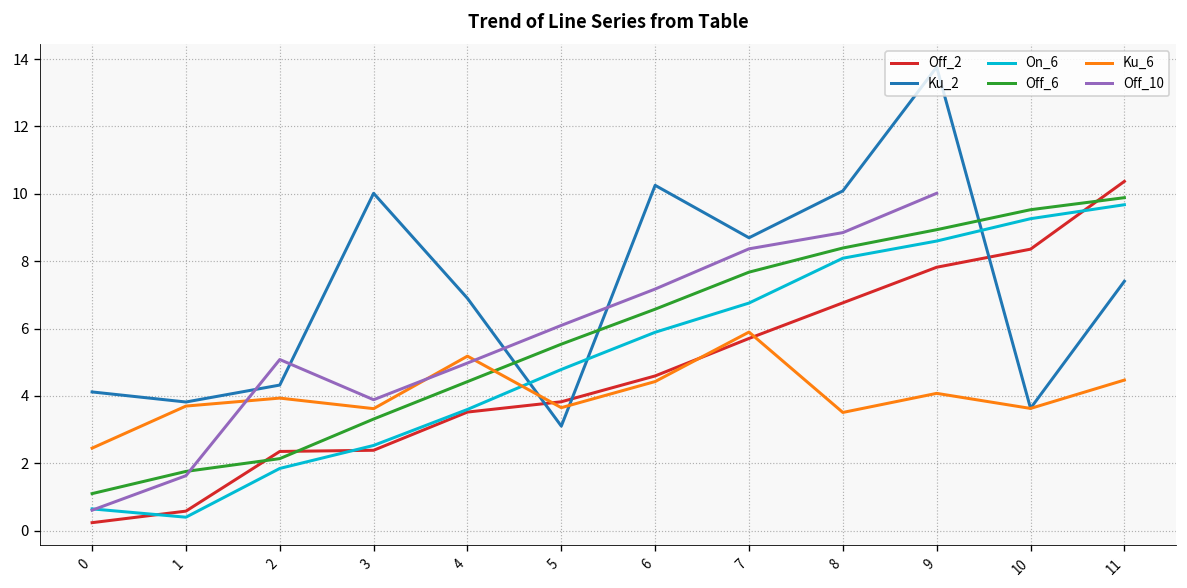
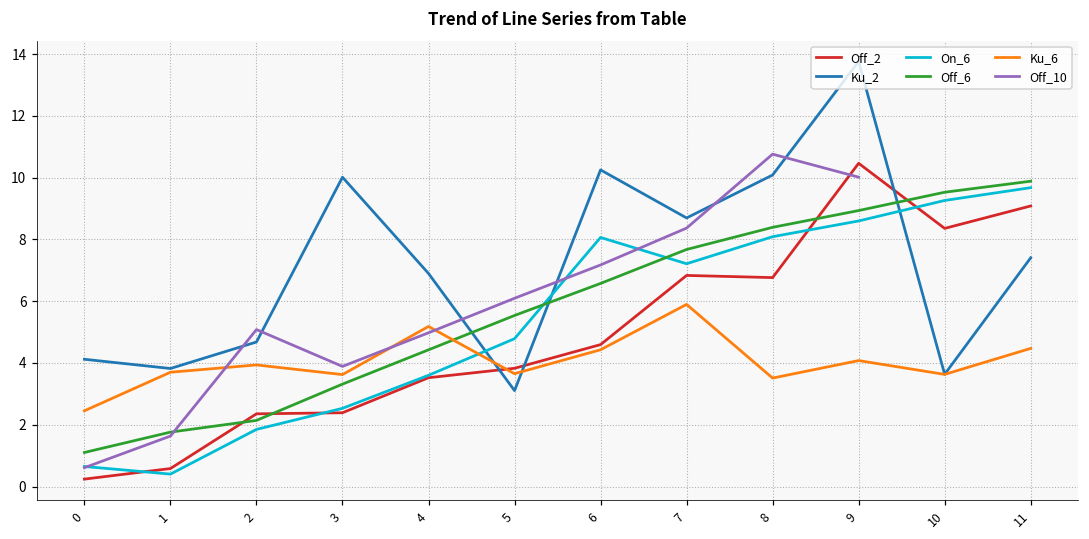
Ku_2, 2: 4.3 -> 4.7
On_6, 6: 5.9 -> 8.1
Off_2, 7: 5.7 -> 6.8
On_6, 7: 6.8 -> 7.2
Off_10, 8: 8.8 -> 10.8
Off_2, 9: 7.8 -> 10.5
Off_2, 11: 10.4 -> 9.1
